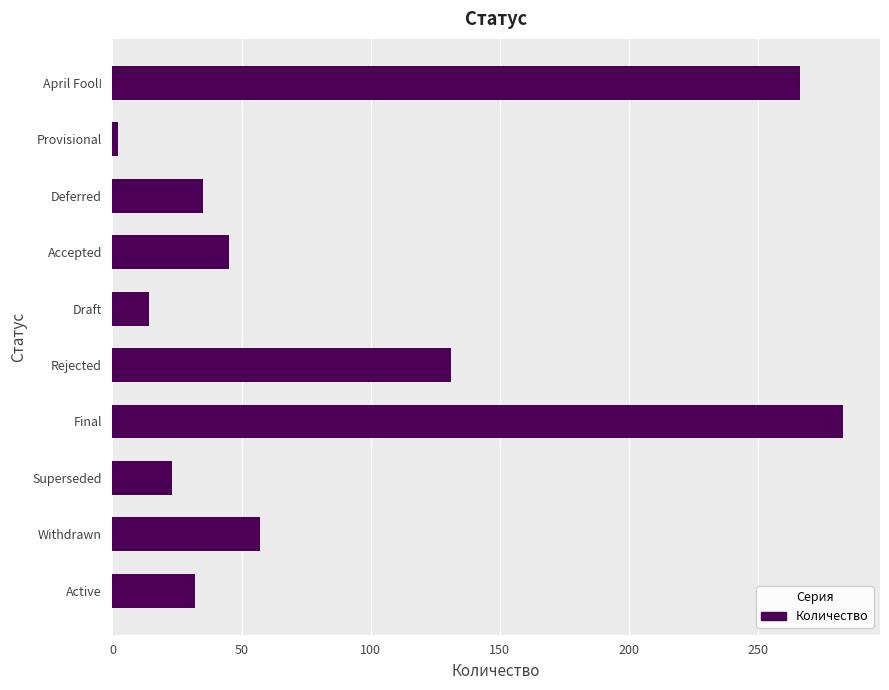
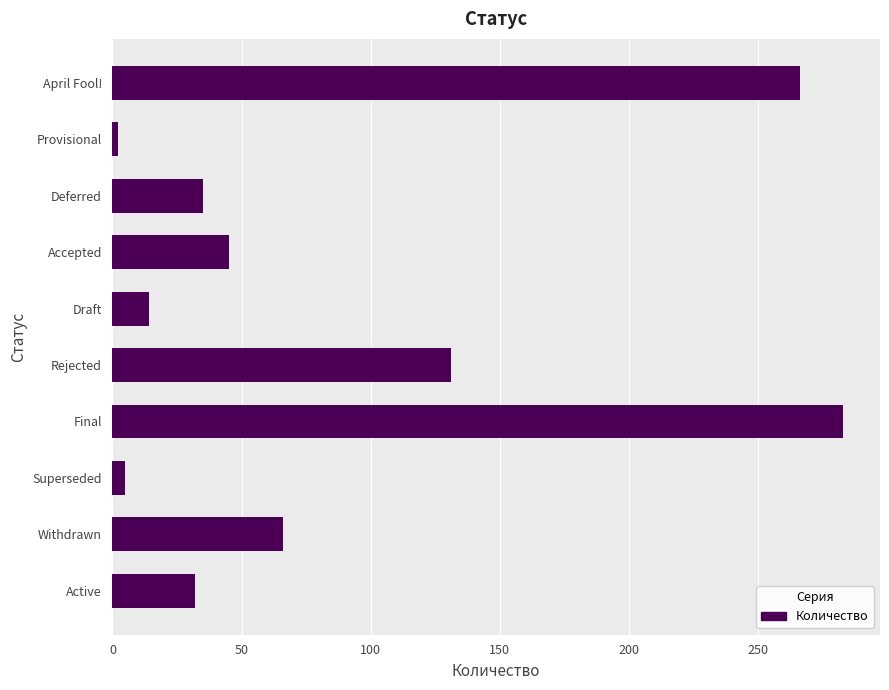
Superseded: 23 -> 5
Withdrawn: 57 -> 66
